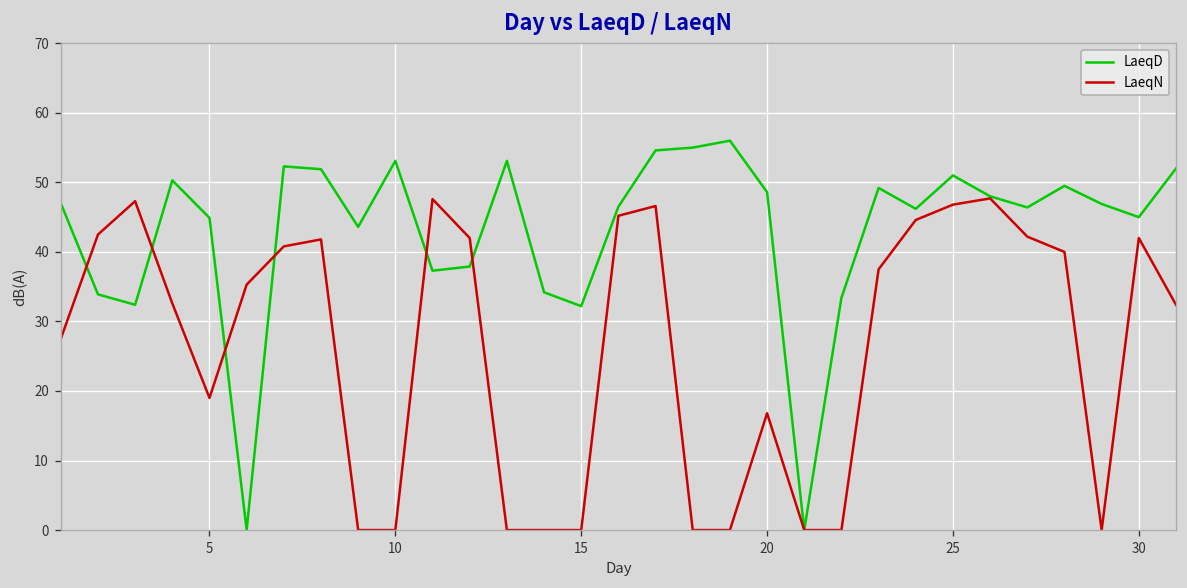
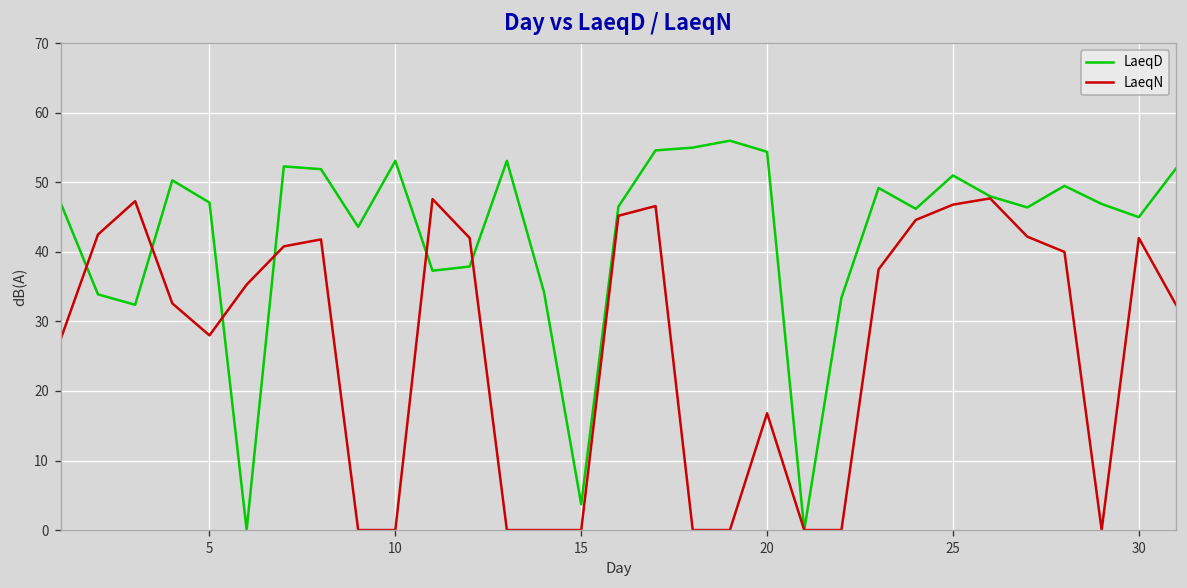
LaeqD, 5: 45 -> 47
LaeqN, 5: 19 -> 28
LaeqD, 15: 32 -> 4
LaeqD, 20: 49 -> 54
